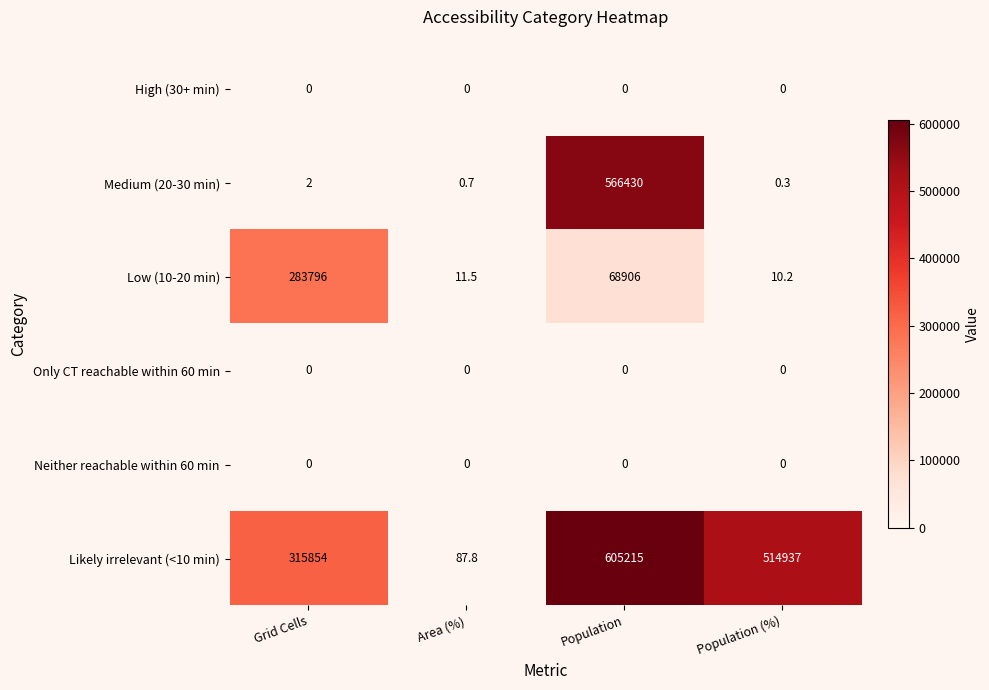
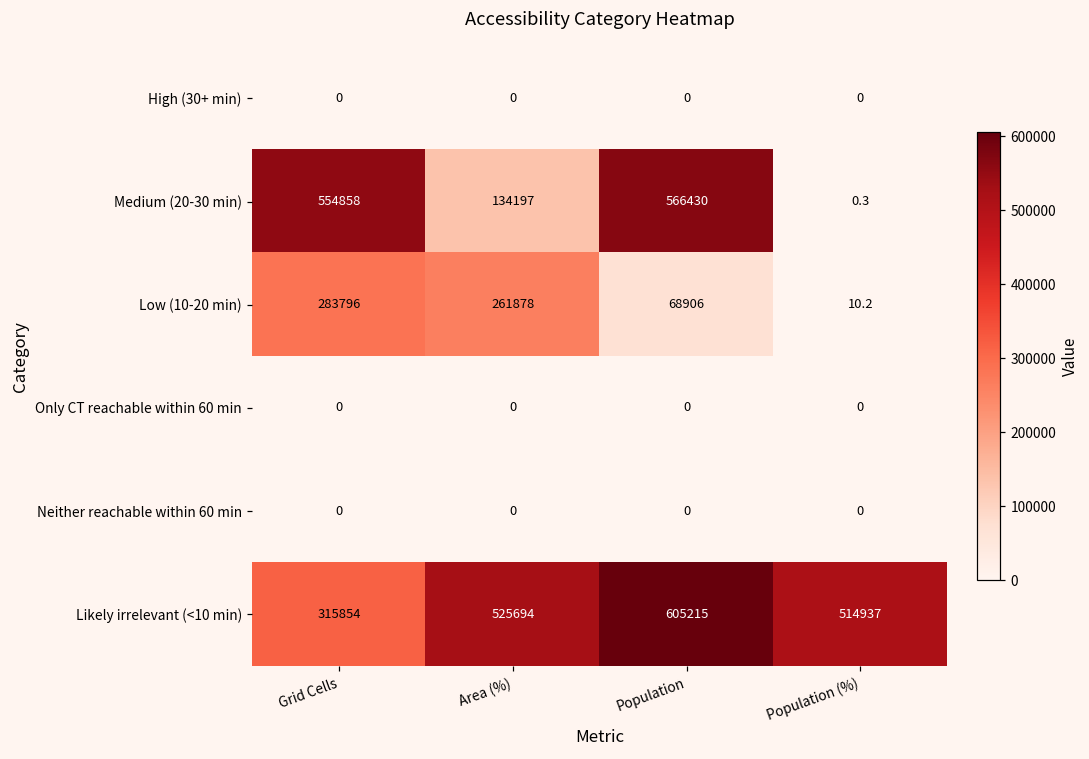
Medium (20-30 min), Grid Cells: 2 -> 554858
Medium (20-30 min), Area (%): 0.7 -> 134197
Low (10-20 min), Area (%): 11.5 -> 261878
Likely irrelevant (<10 min), Area (%): 87.8 -> 525694
